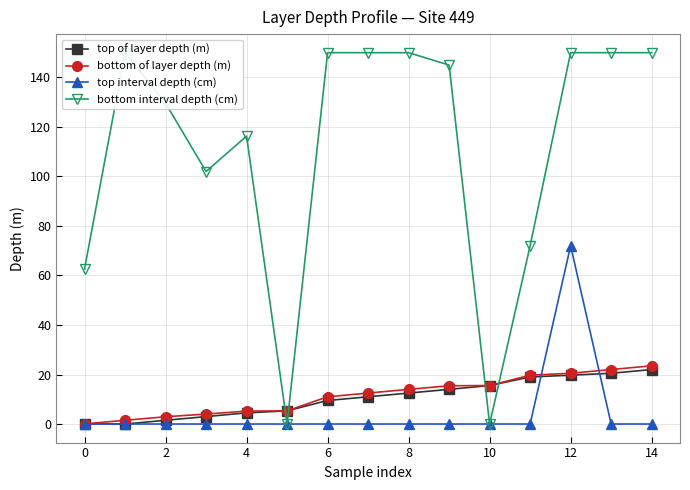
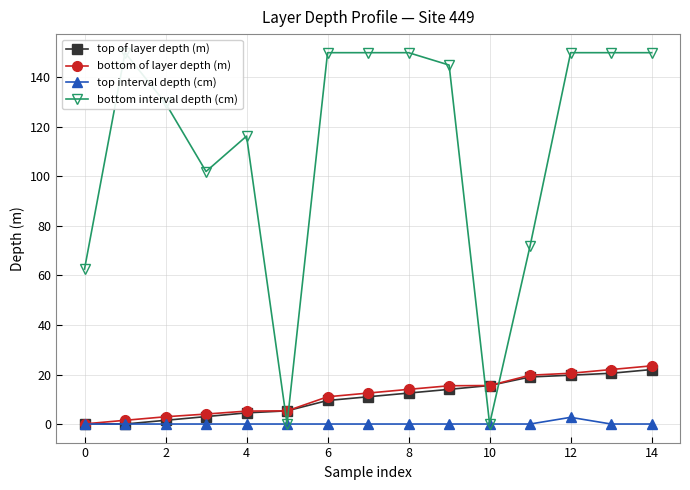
top interval depth (cm), 12: 72 -> 3
